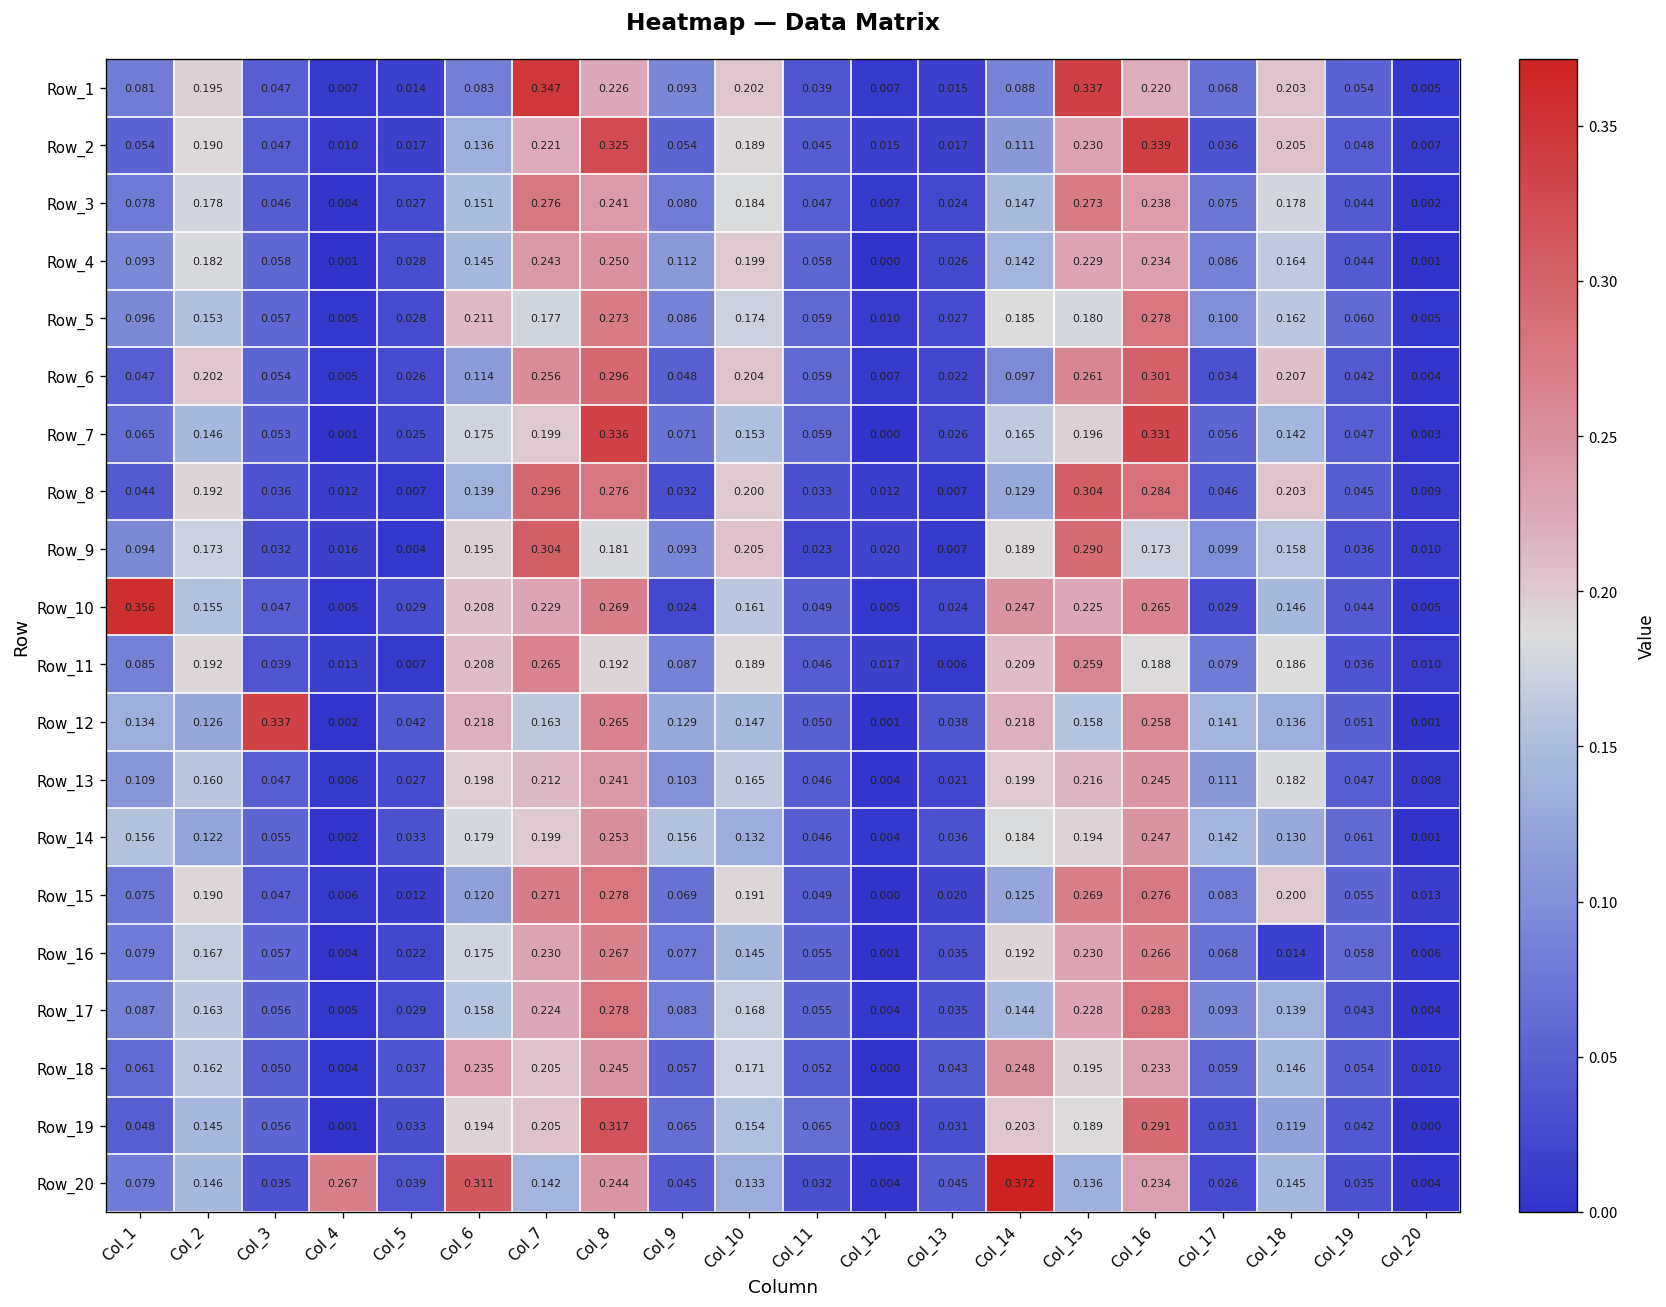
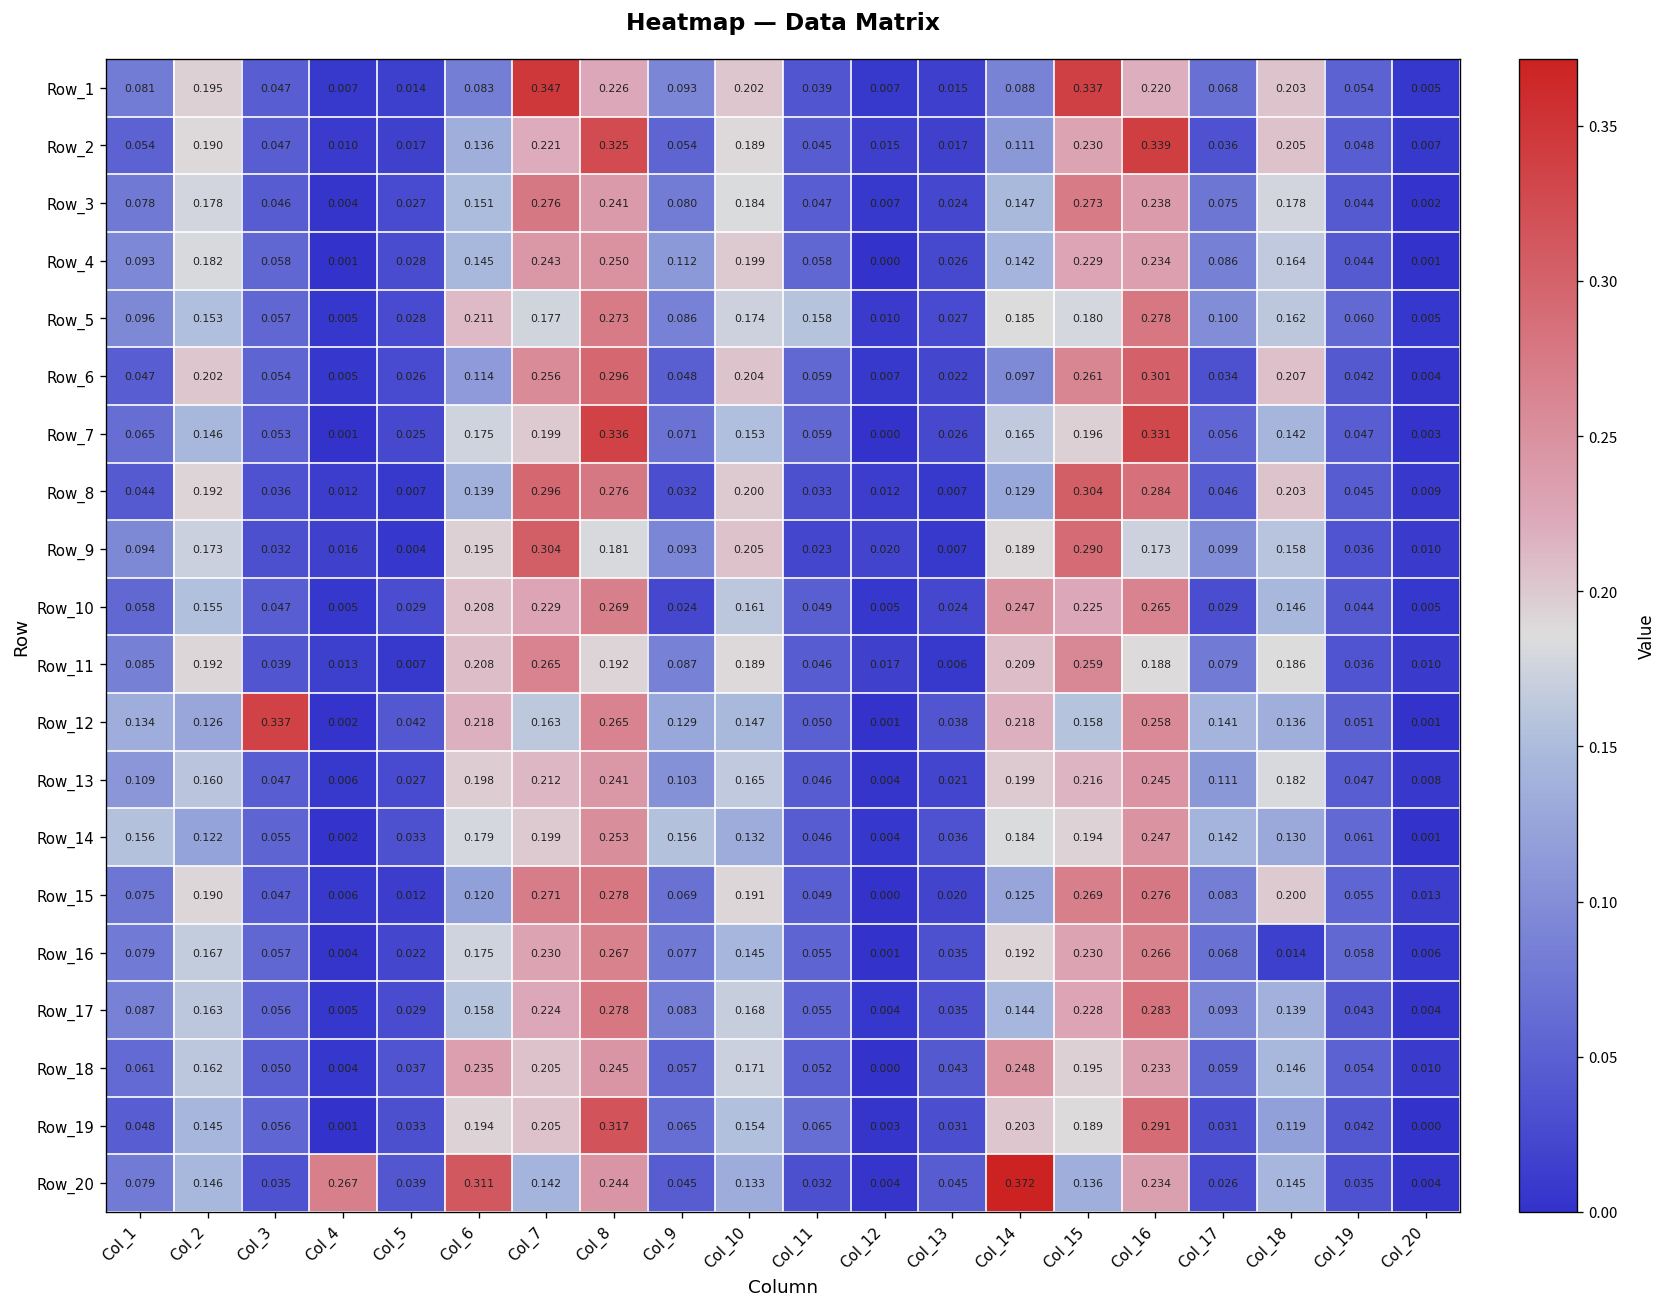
Row_5, Col_11: 0.059 -> 0.158
Row_10, Col_1: 0.356 -> 0.058
